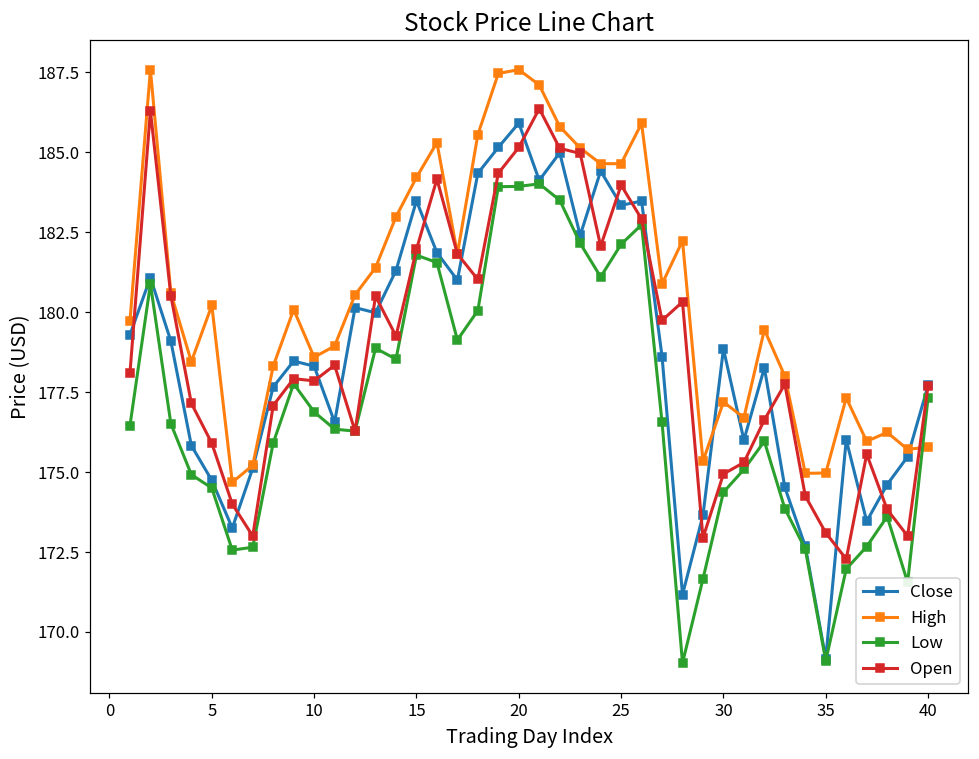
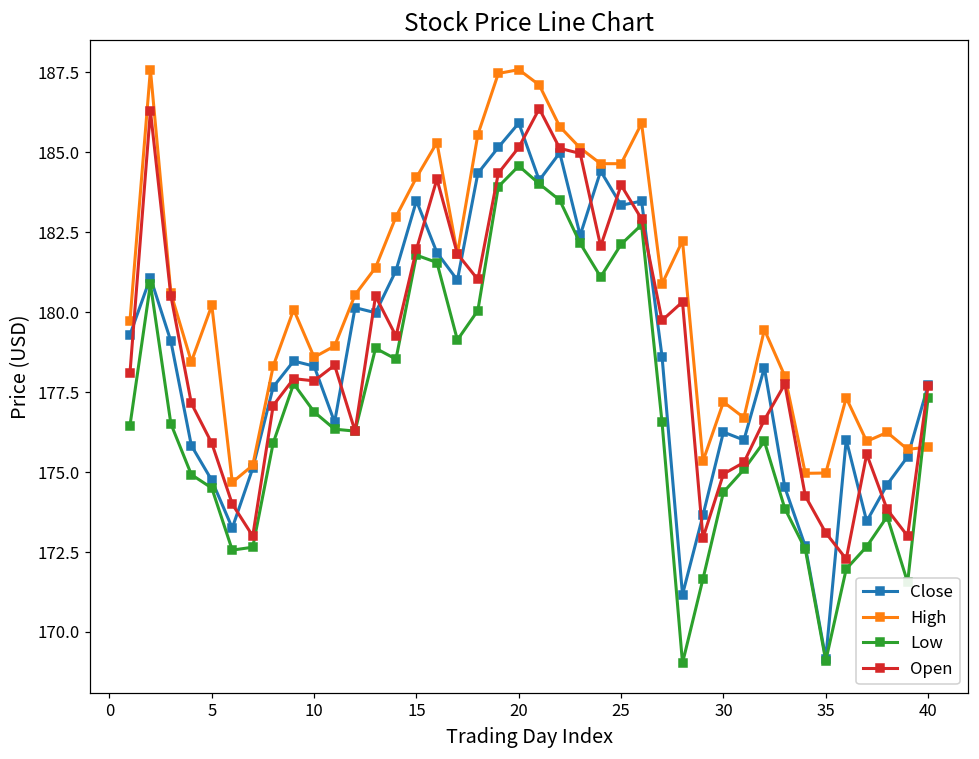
Low, 20: 183.9 -> 184.6
Close, 30: 178.9 -> 176.3
